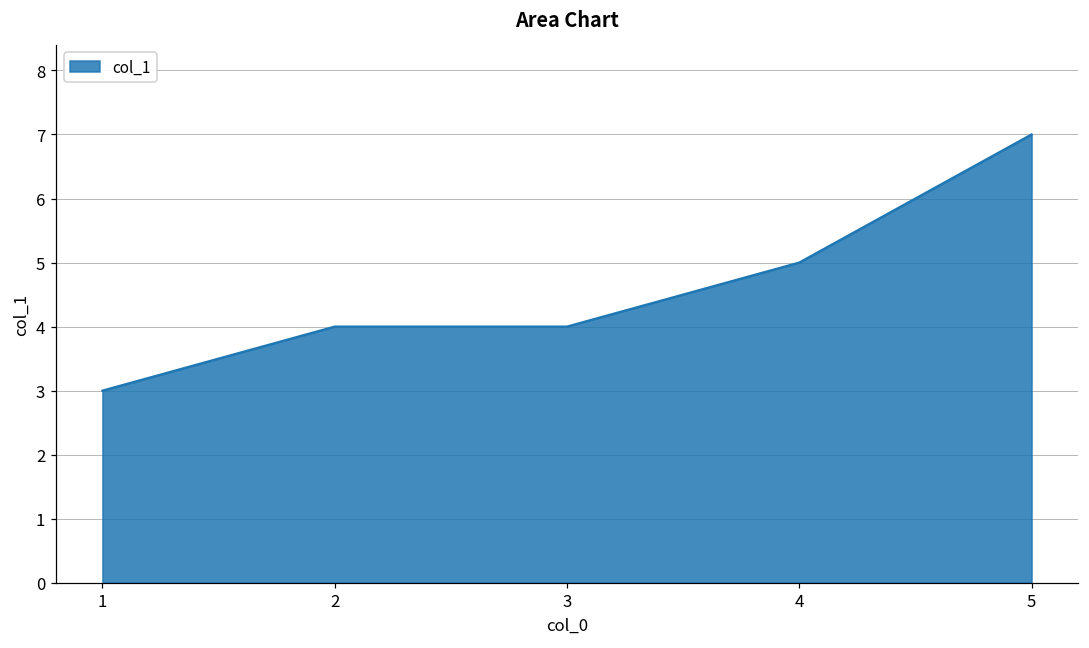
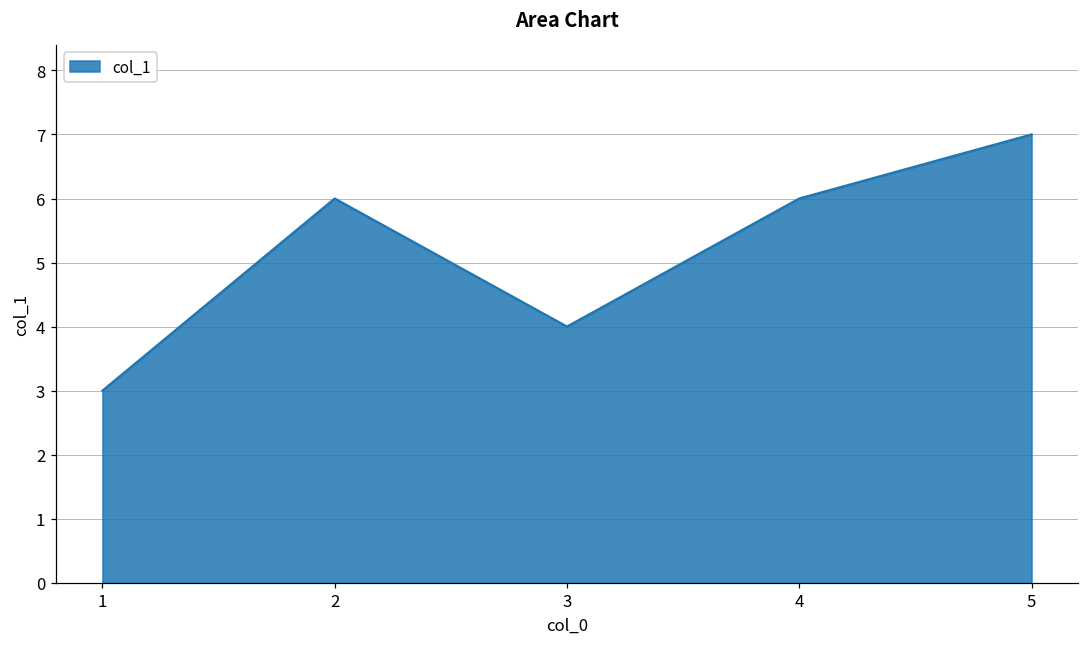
2: 4 -> 6
4: 5 -> 6
